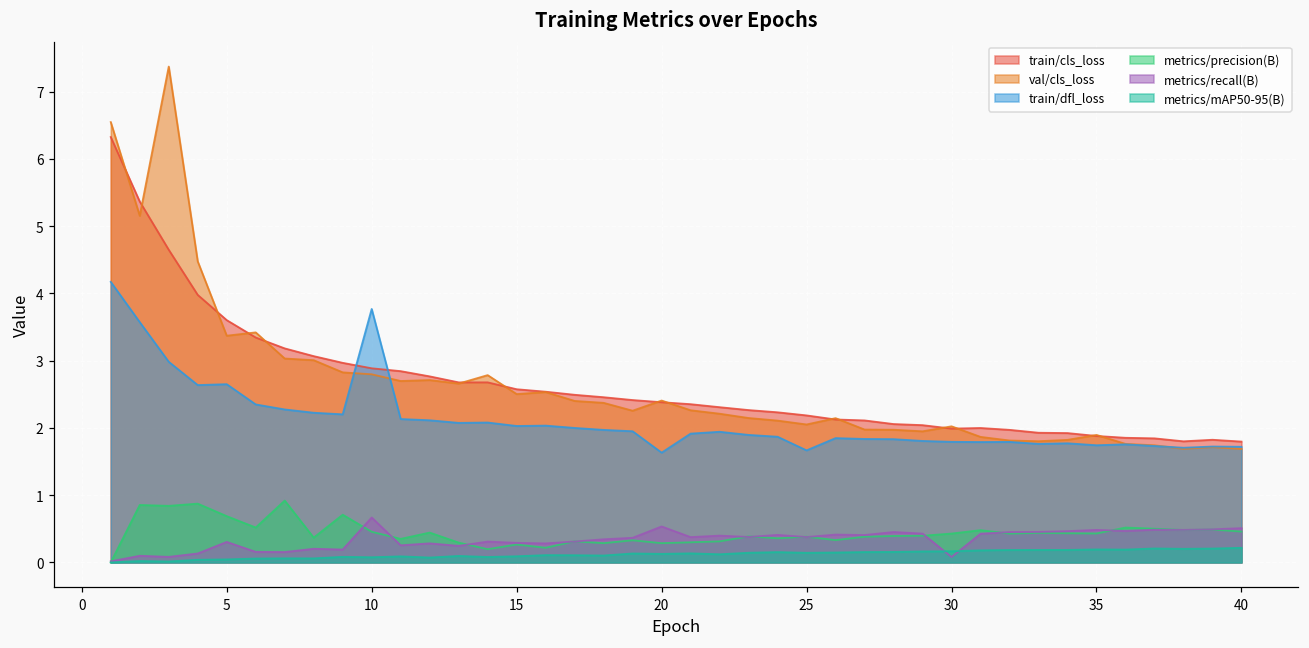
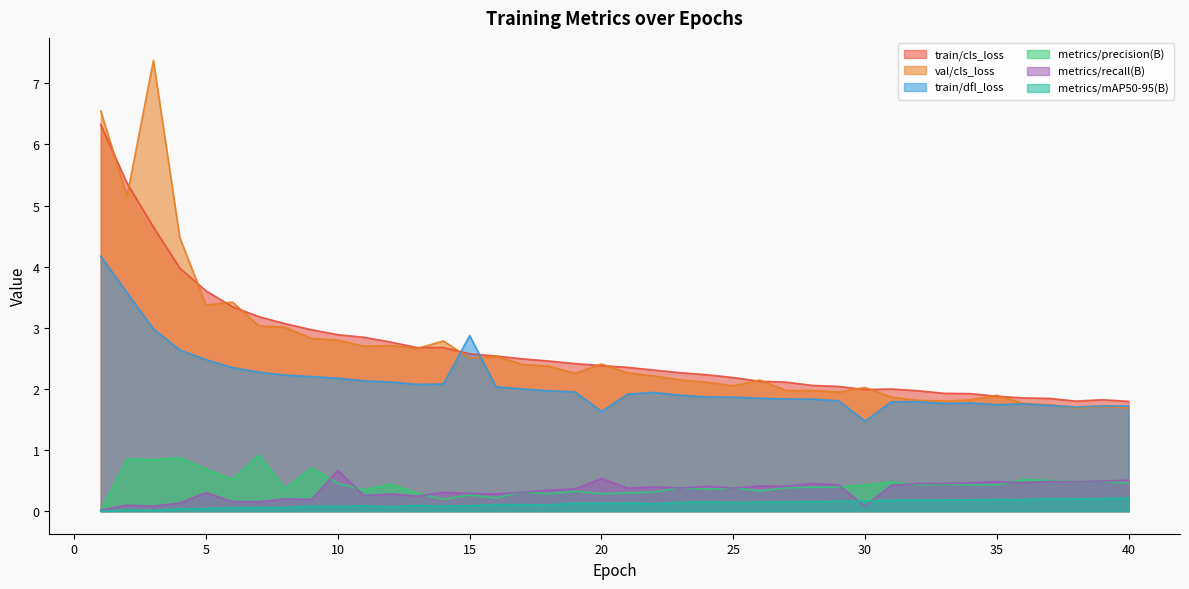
train/dfl_loss, 5: 2.7 -> 2.5
train/dfl_loss, 10: 3.8 -> 2.2
train/dfl_loss, 15: 2.0 -> 2.9
train/dfl_loss, 25: 1.7 -> 1.9
train/dfl_loss, 30: 1.8 -> 1.5
